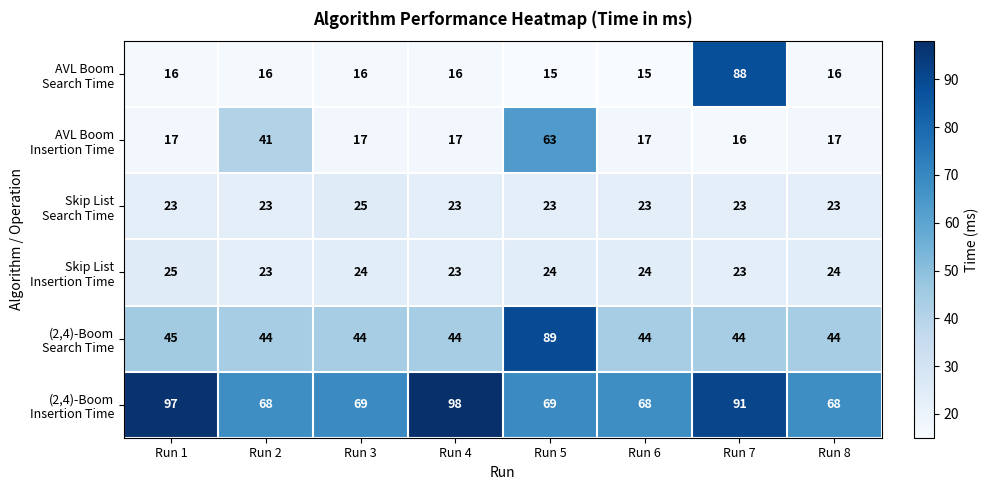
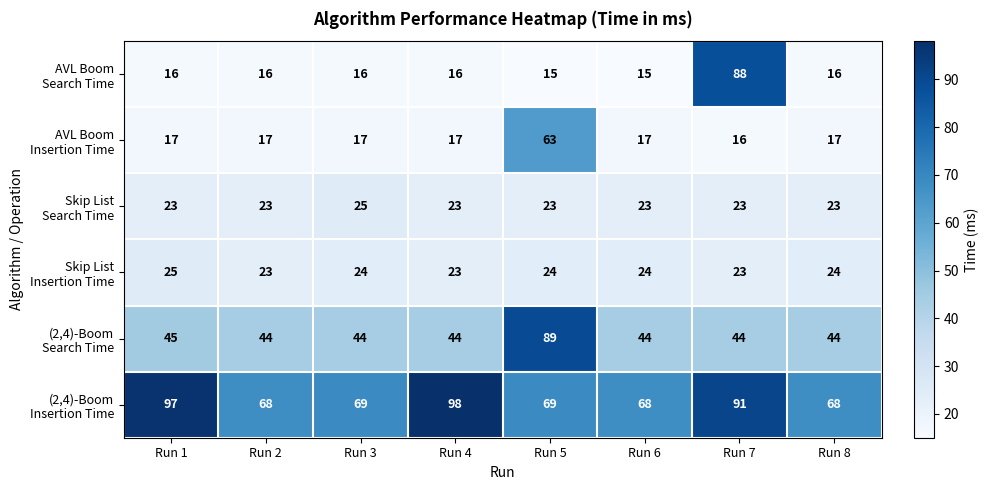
AVL Boom Insertion Time, Run 2: 41 -> 17
